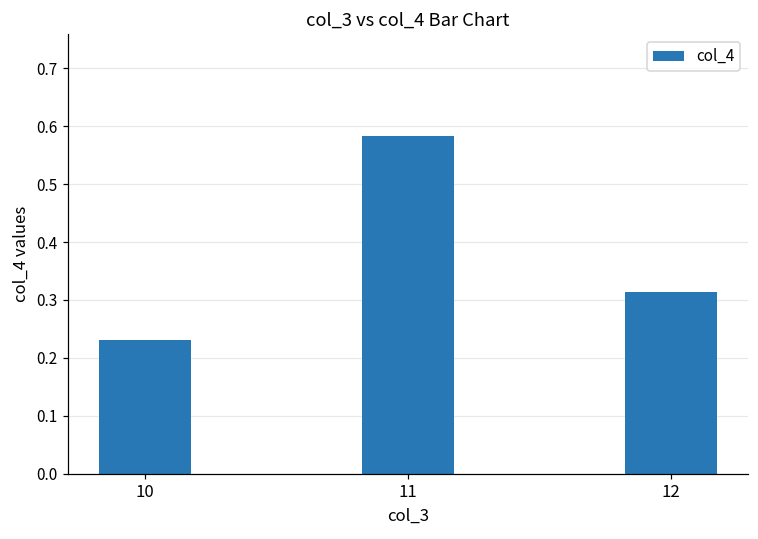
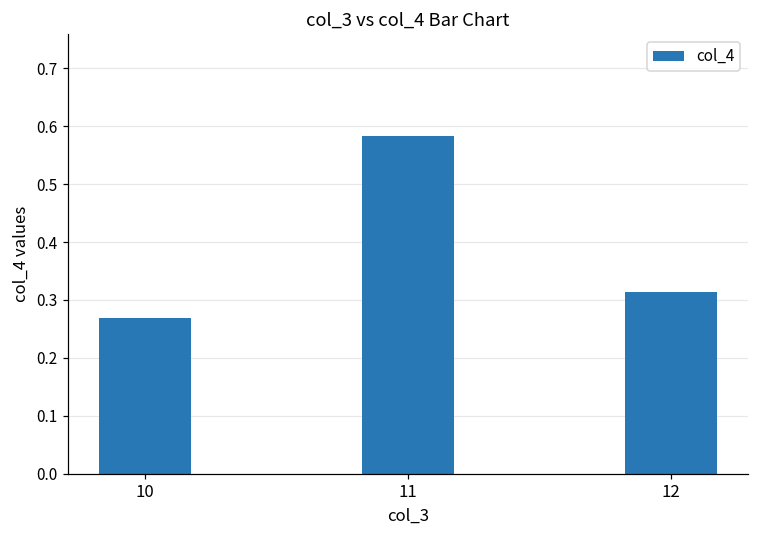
10: 0.23 -> 0.27
